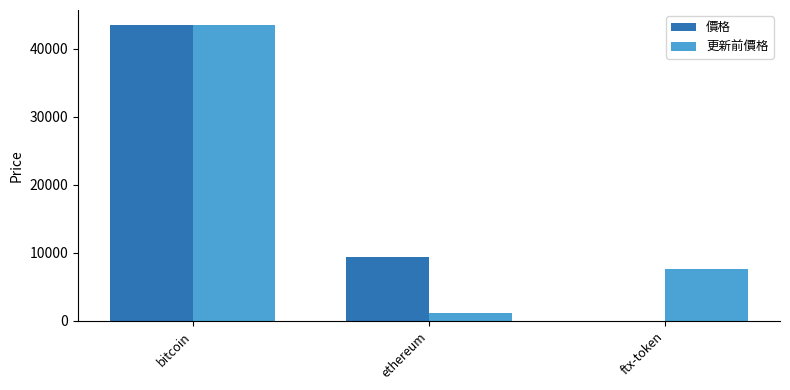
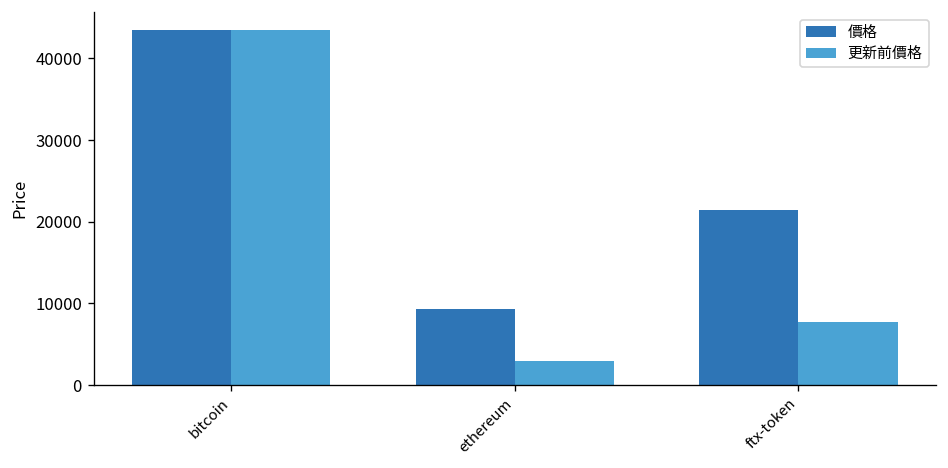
更新前價格, ethereum: 1000 -> 3000
價格, ftx-token: 0 -> 21000
